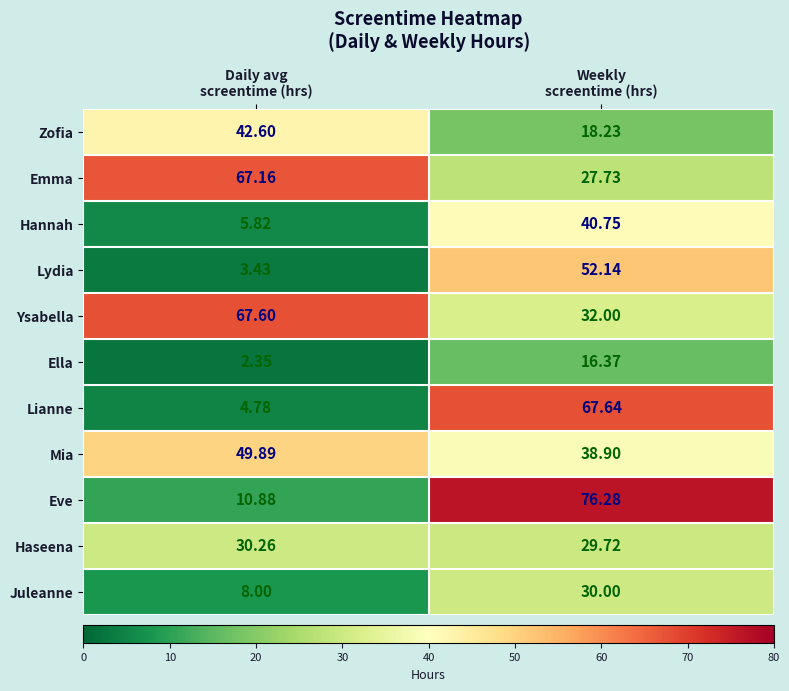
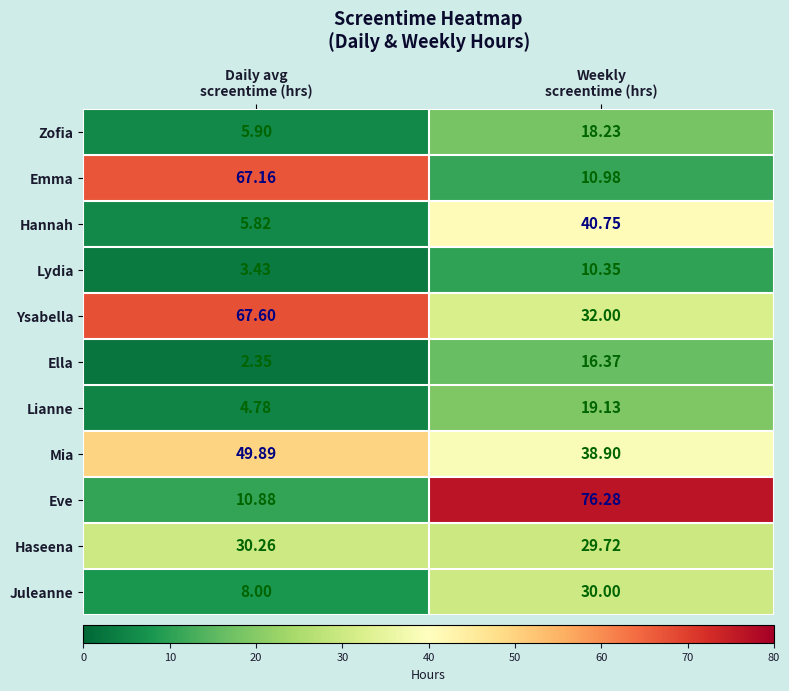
Zofia, Daily avg screentime (hrs): 42.60 -> 5.90
Emma, Weekly screentime (hrs): 27.73 -> 10.98
Lydia, Weekly screentime (hrs): 52.14 -> 10.35
Lianne, Weekly screentime (hrs): 67.64 -> 19.13
